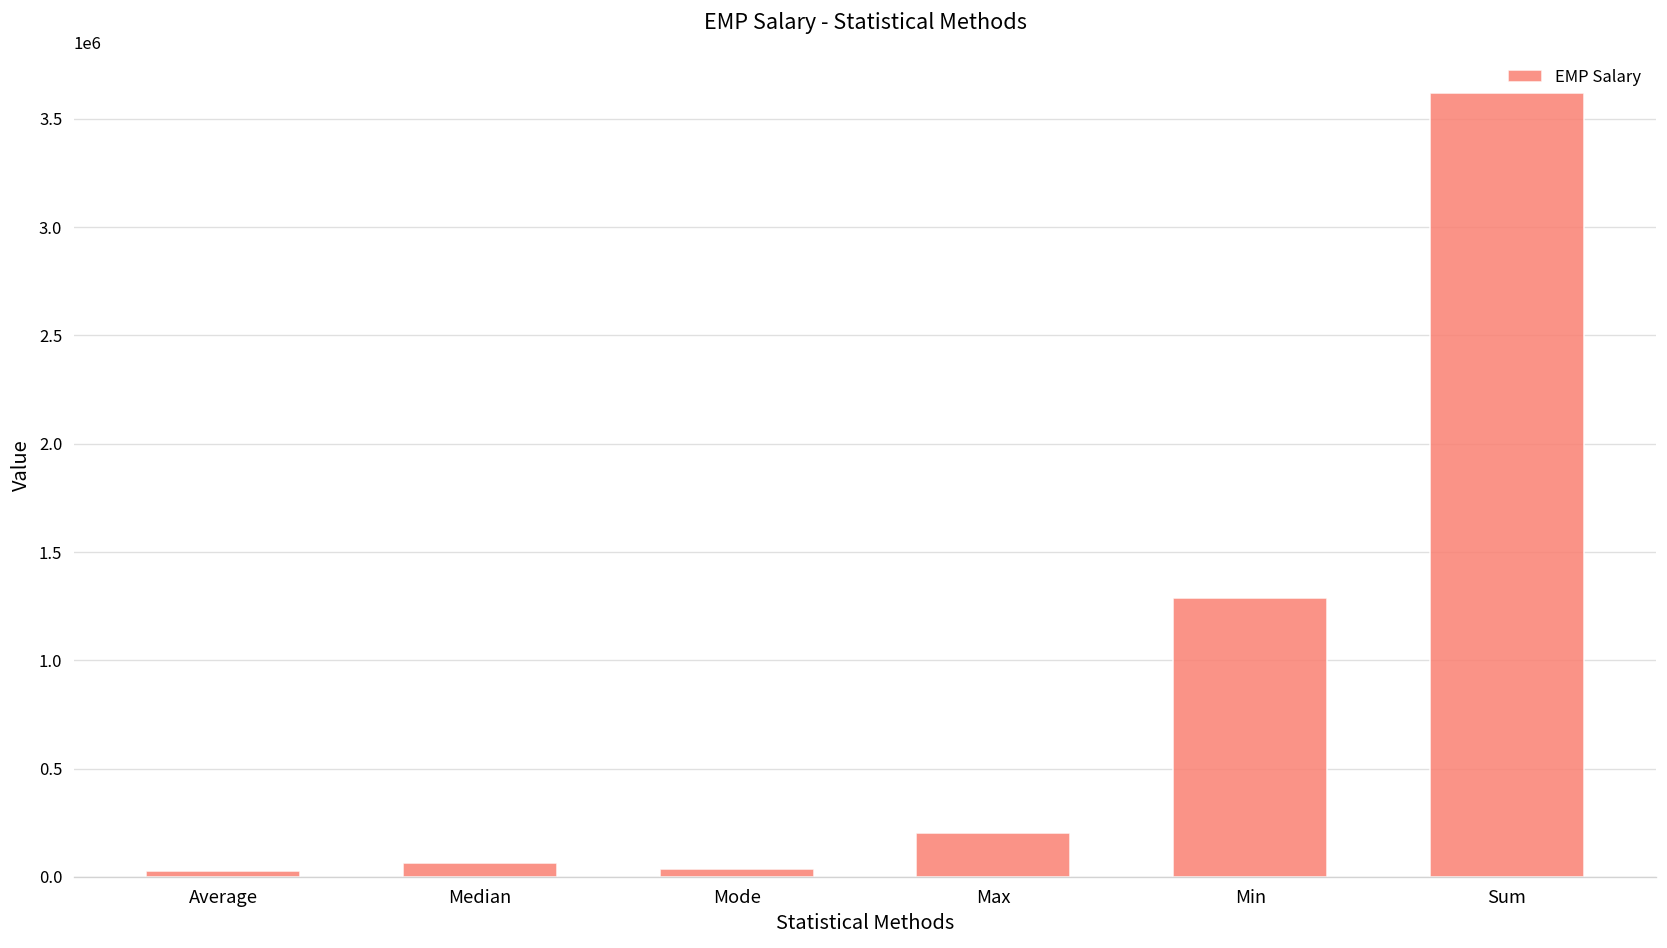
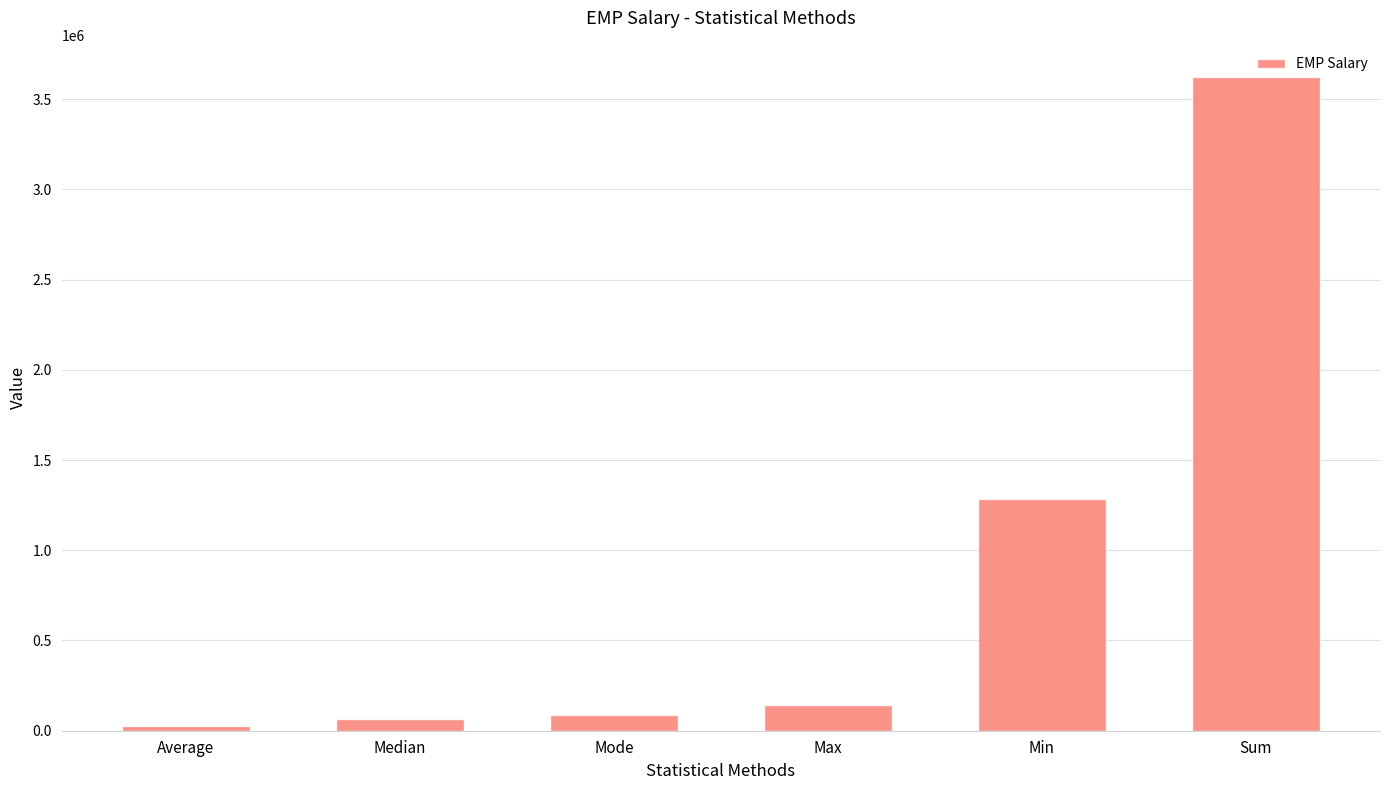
Mode: 40000 -> 90000
Max: 200000 -> 140000
